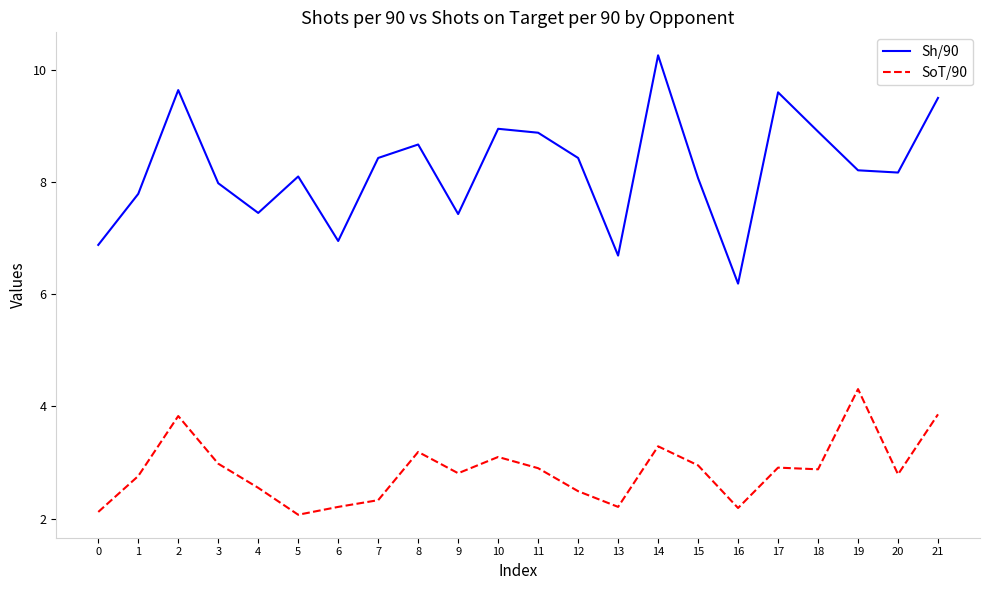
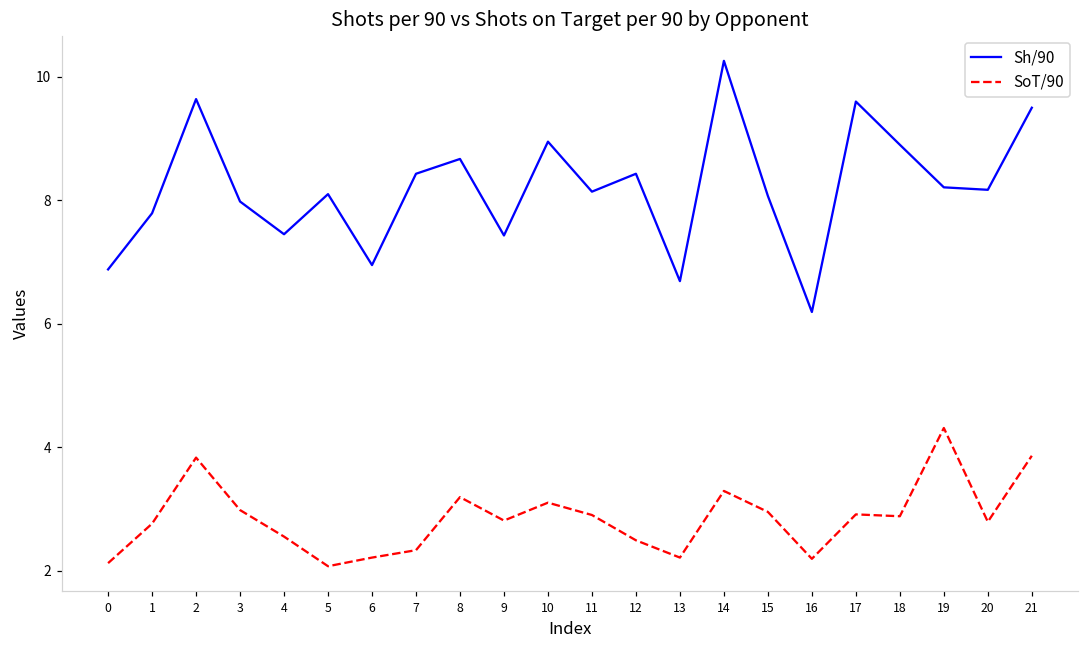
Sh/90, 11: 8.9 -> 8.1
